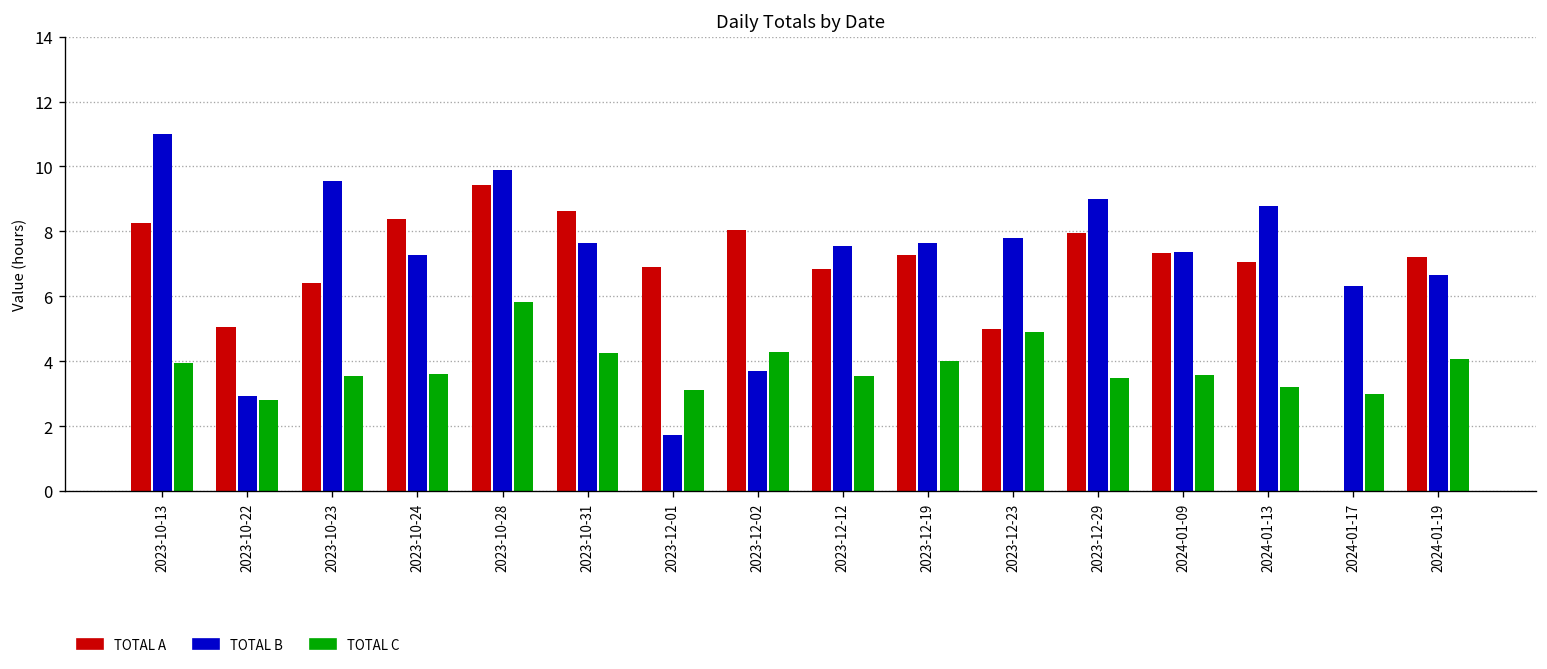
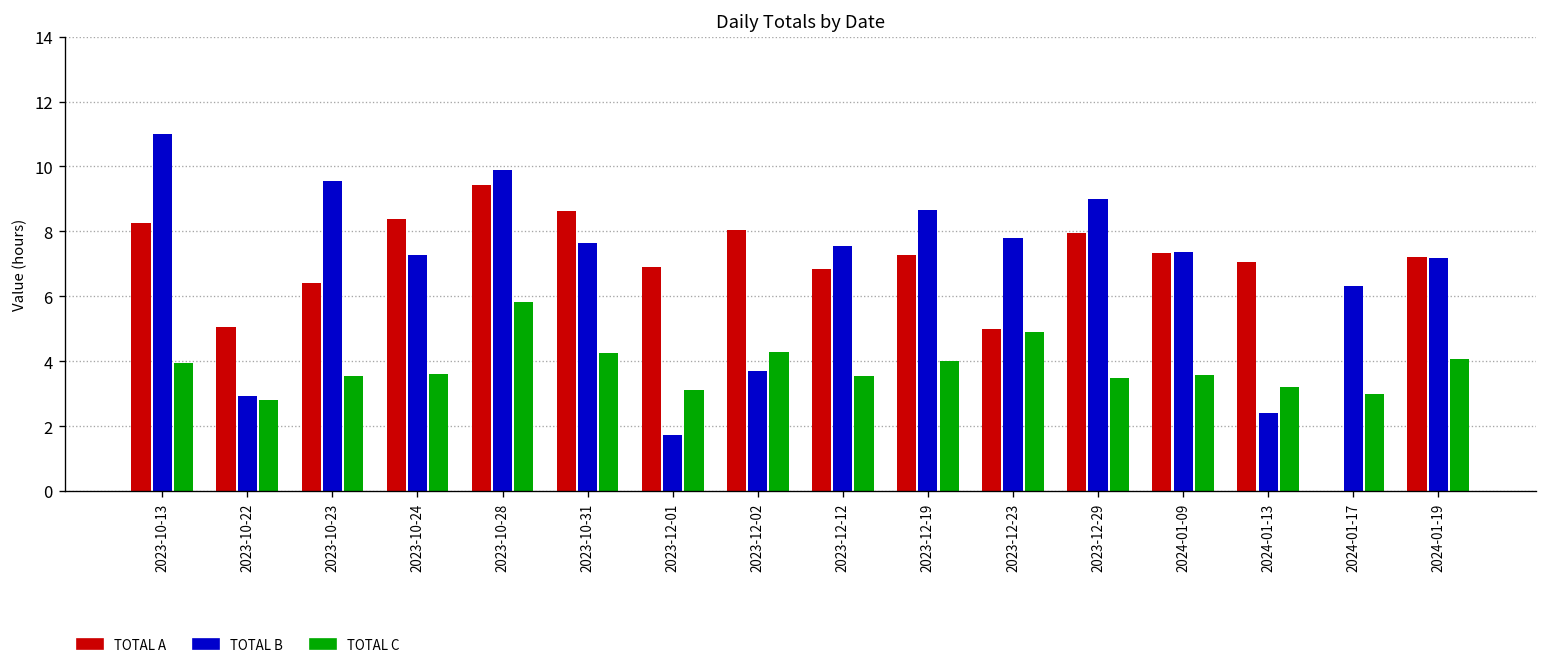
2023-12-19: 7.7 -> 8.7
2024-01-13: 8.8 -> 2.4
2024-01-19: 6.7 -> 7.2
